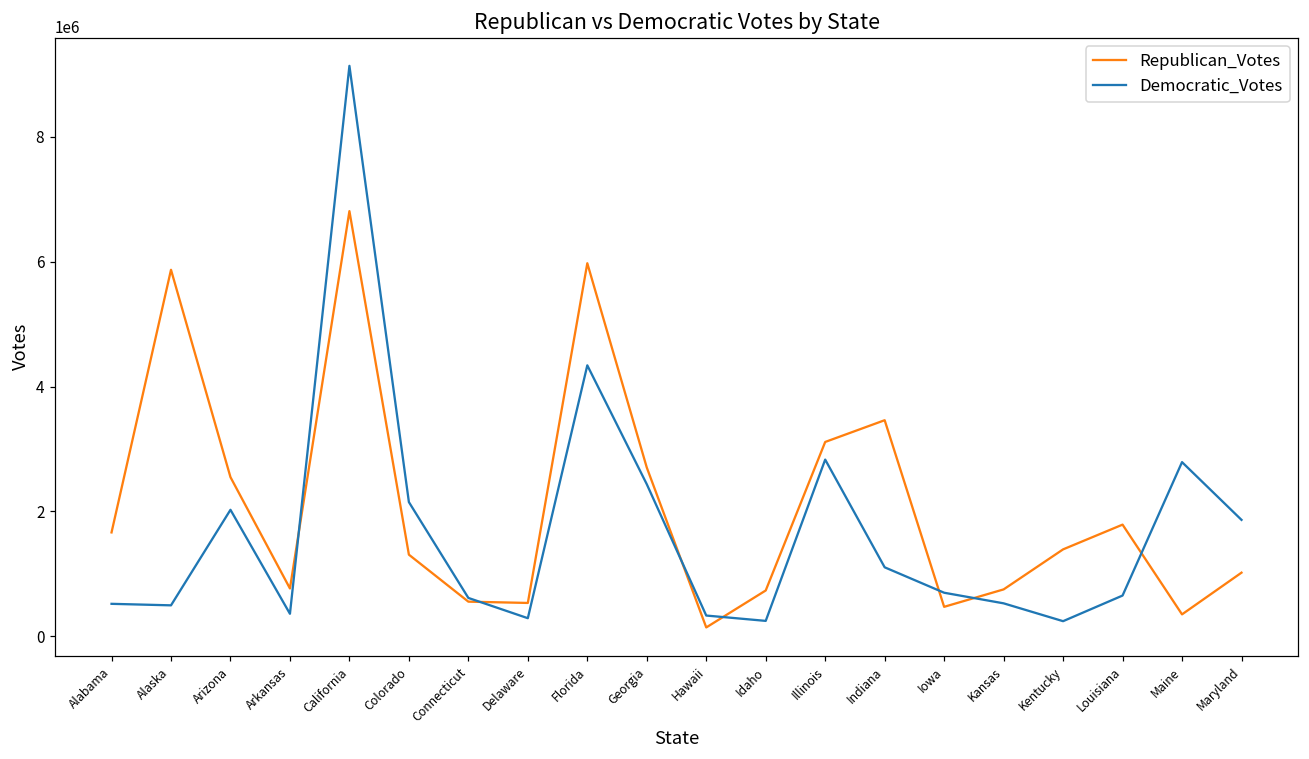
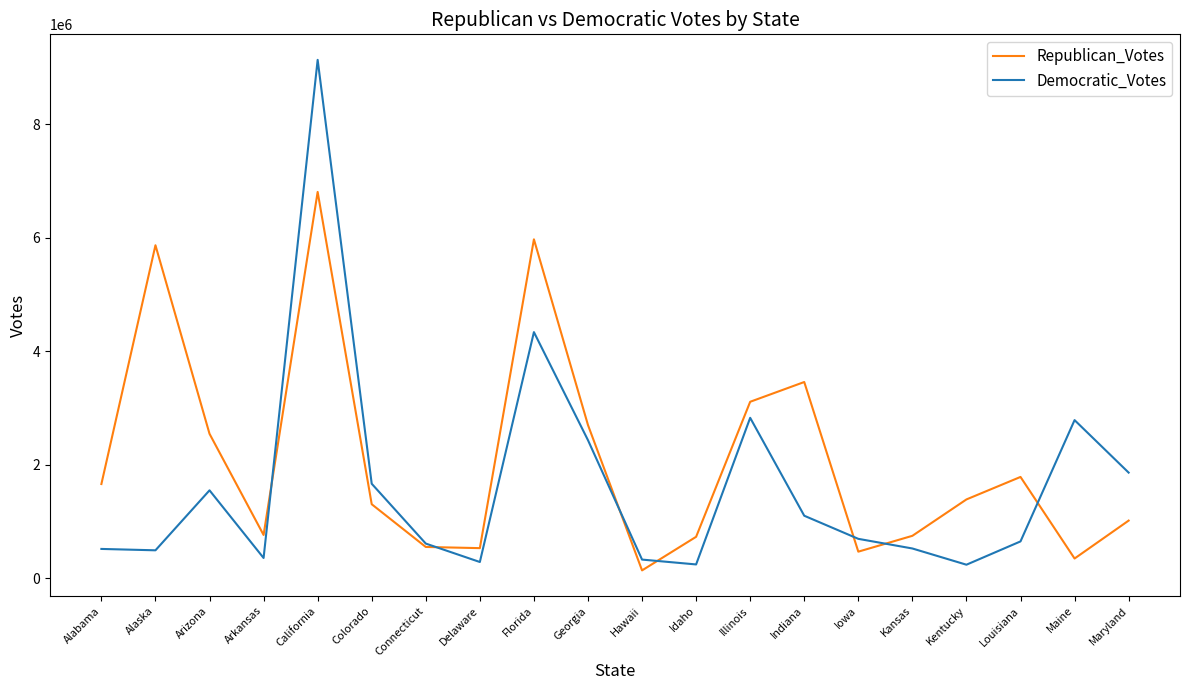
Democratic_Votes, Arizona: 2000000 -> 1600000
Democratic_Votes, Colorado: 2100000 -> 1700000
